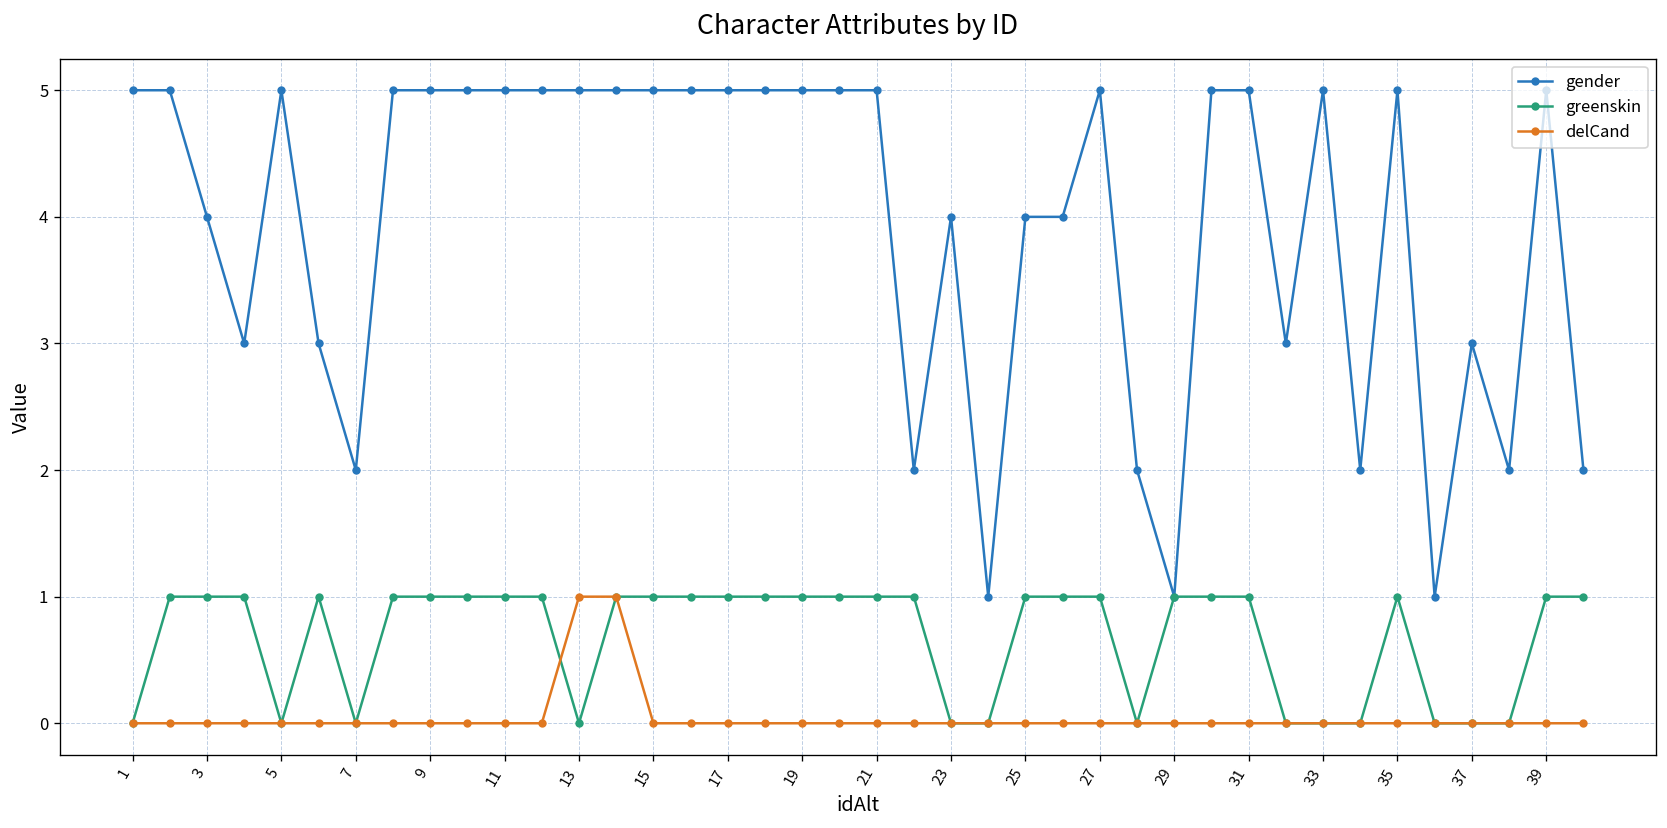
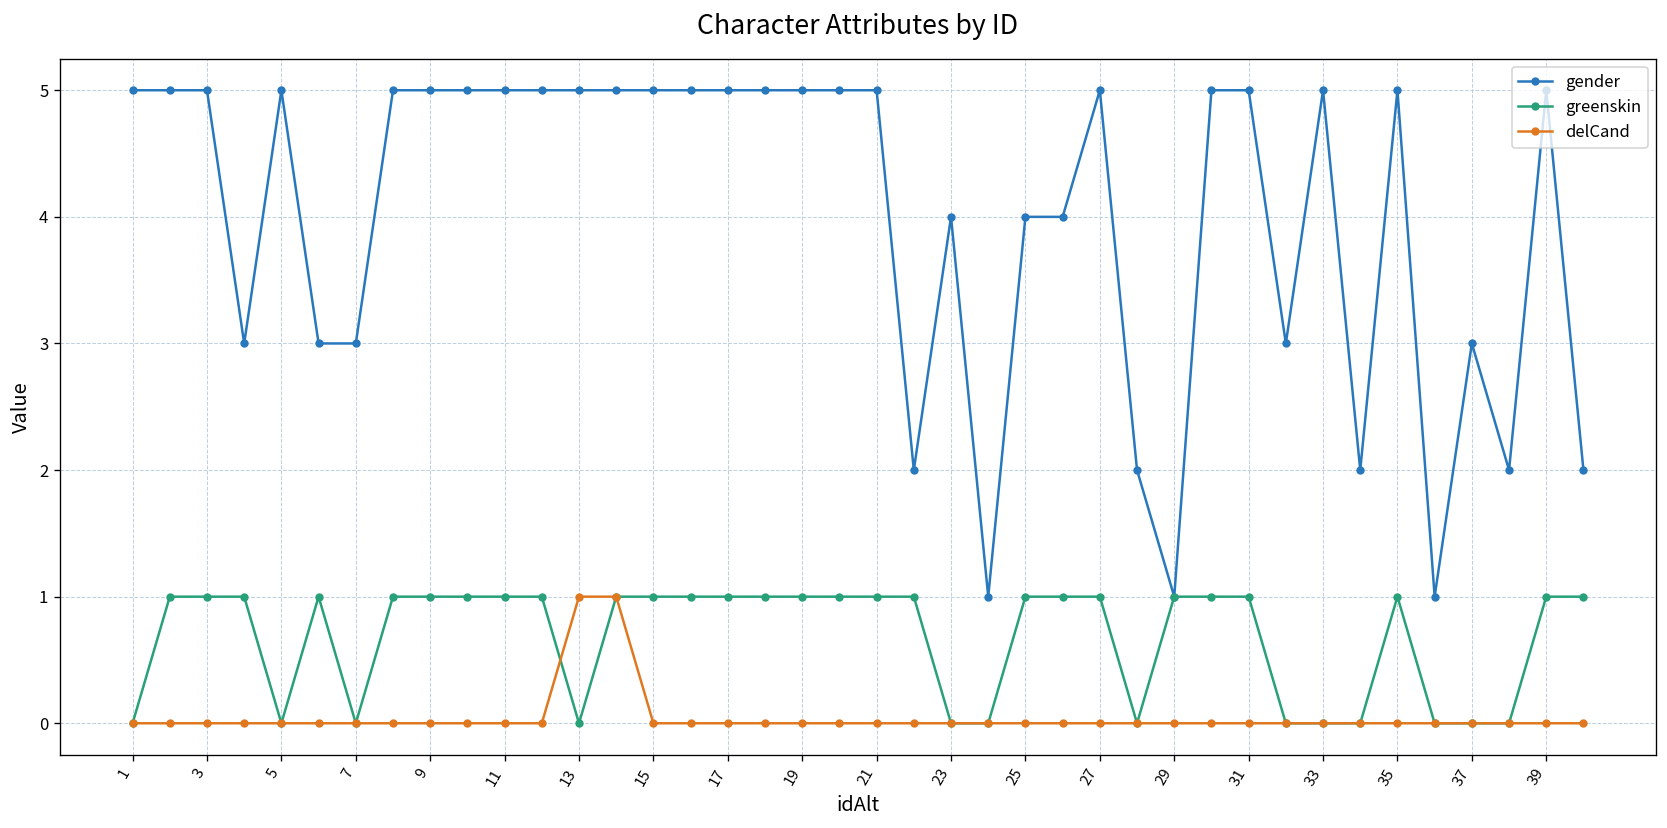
gender, 3: 4 -> 5
gender, 7: 2 -> 3
